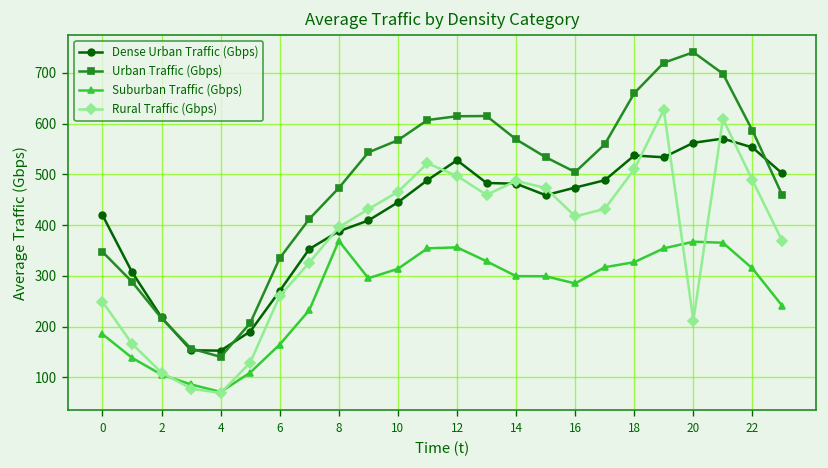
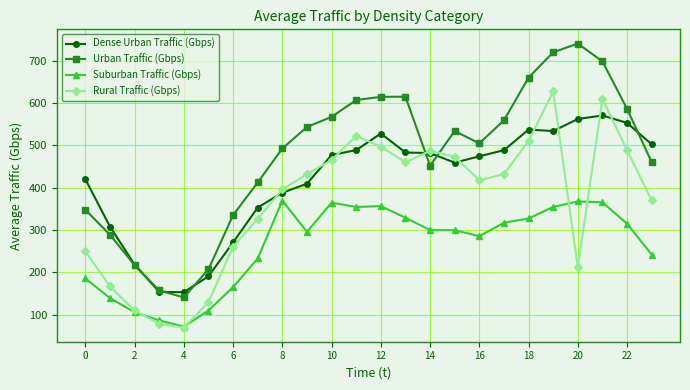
Urban Traffic (Gbps), 8: 470 -> 490
Dense Urban Traffic (Gbps), 10: 440 -> 480
Suburban Traffic (Gbps), 10: 310 -> 360
Urban Traffic (Gbps), 14: 570 -> 450
